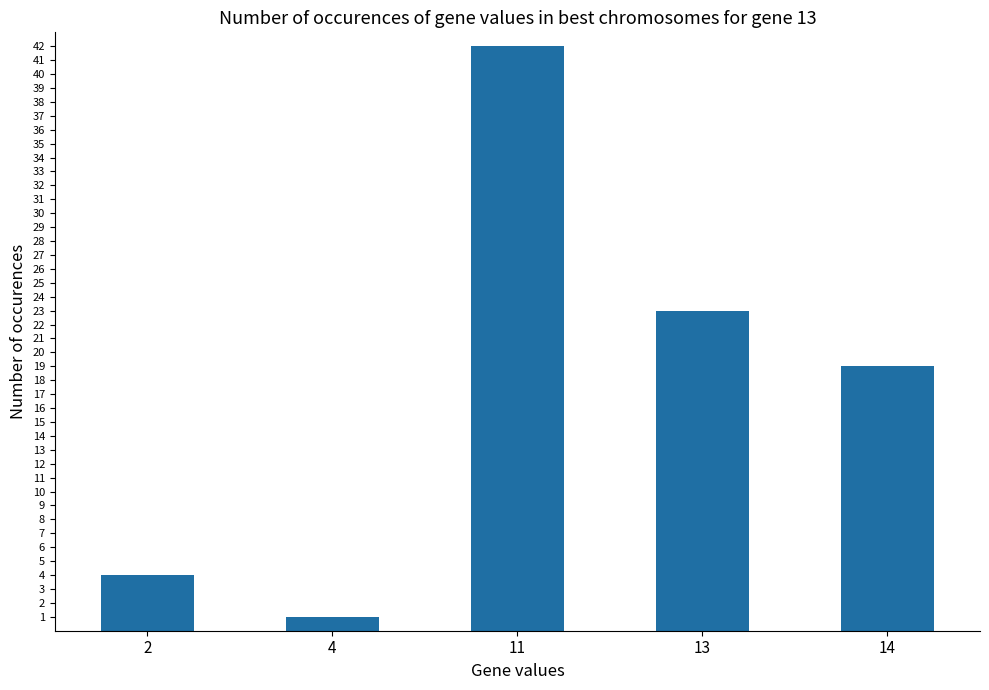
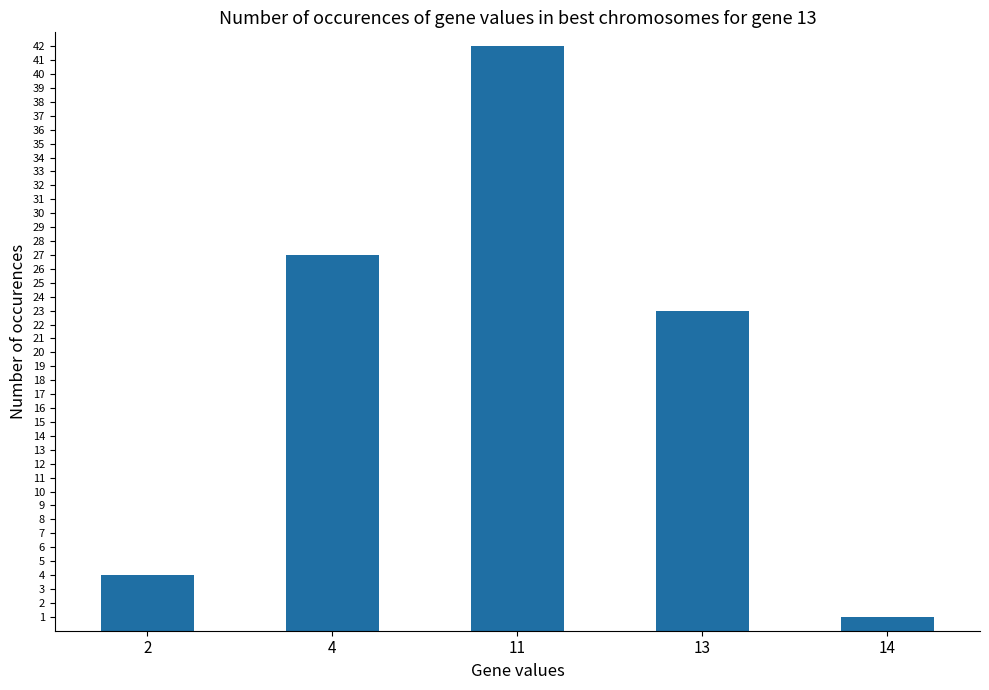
4: 1 -> 27
14: 19 -> 1
